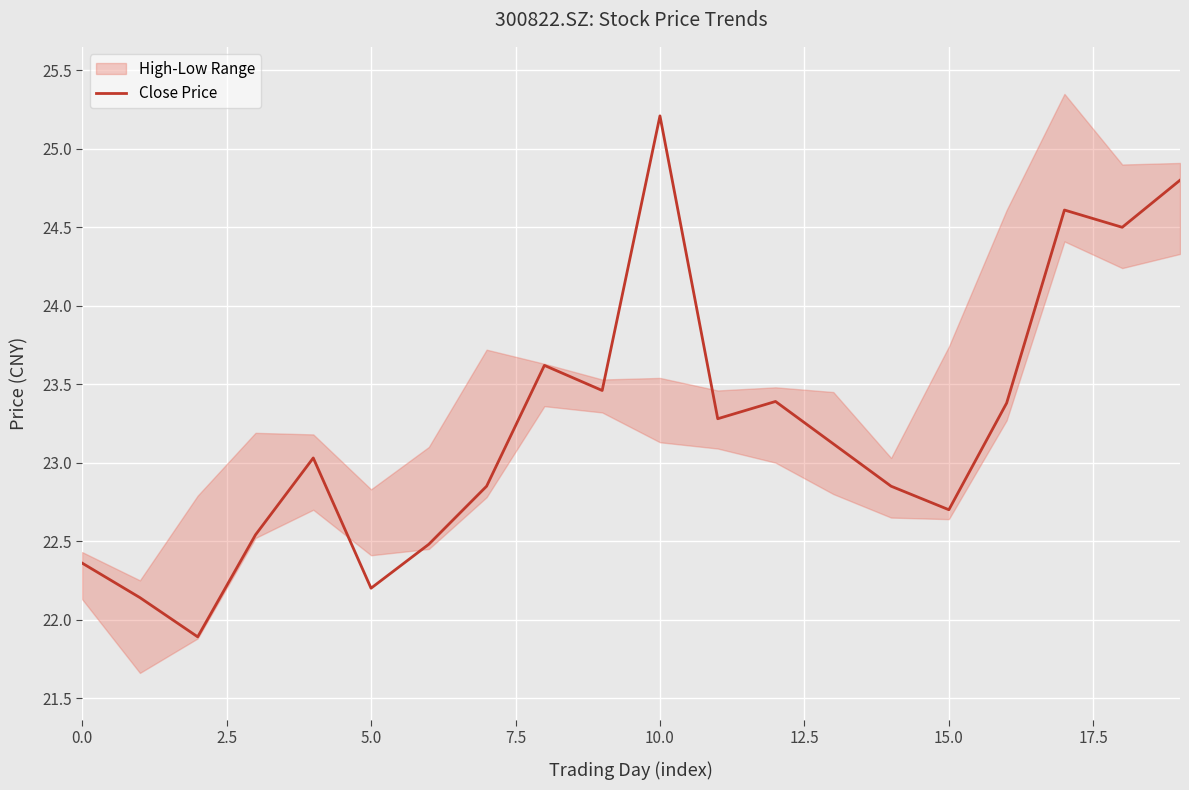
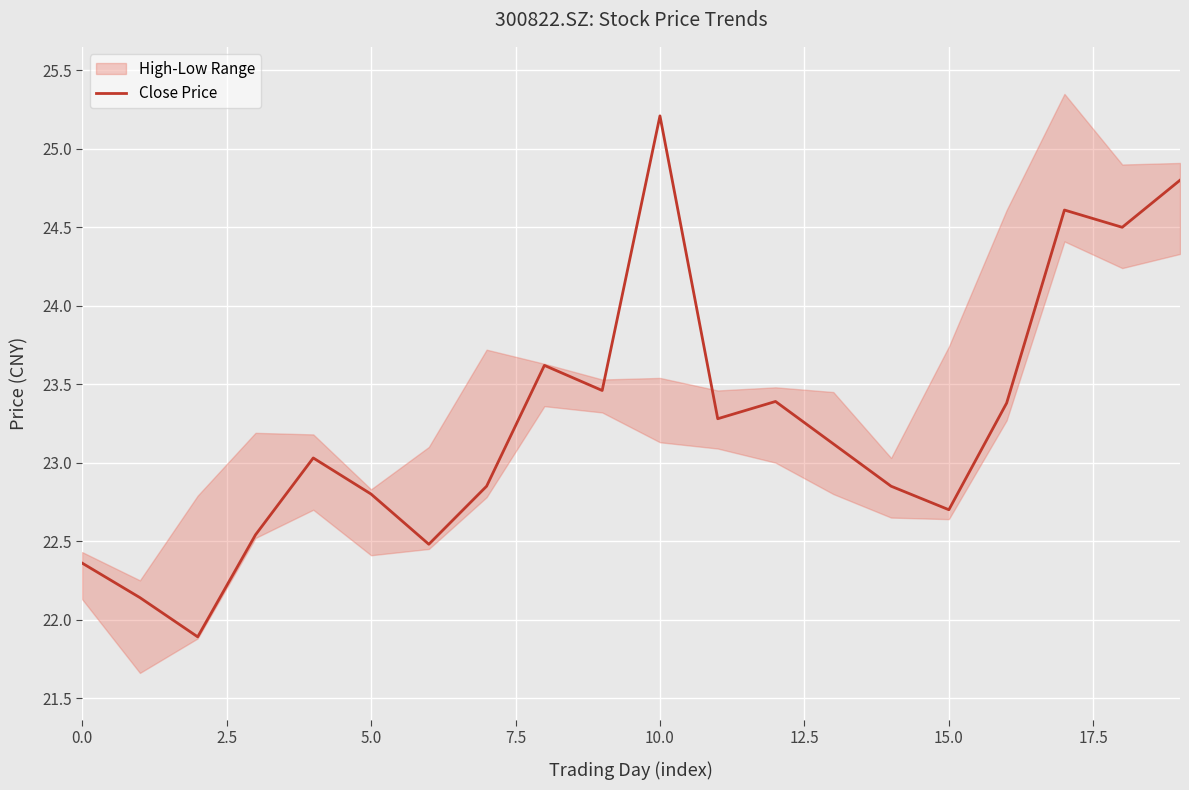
Close Price, 5.0: 22.2 -> 22.8
